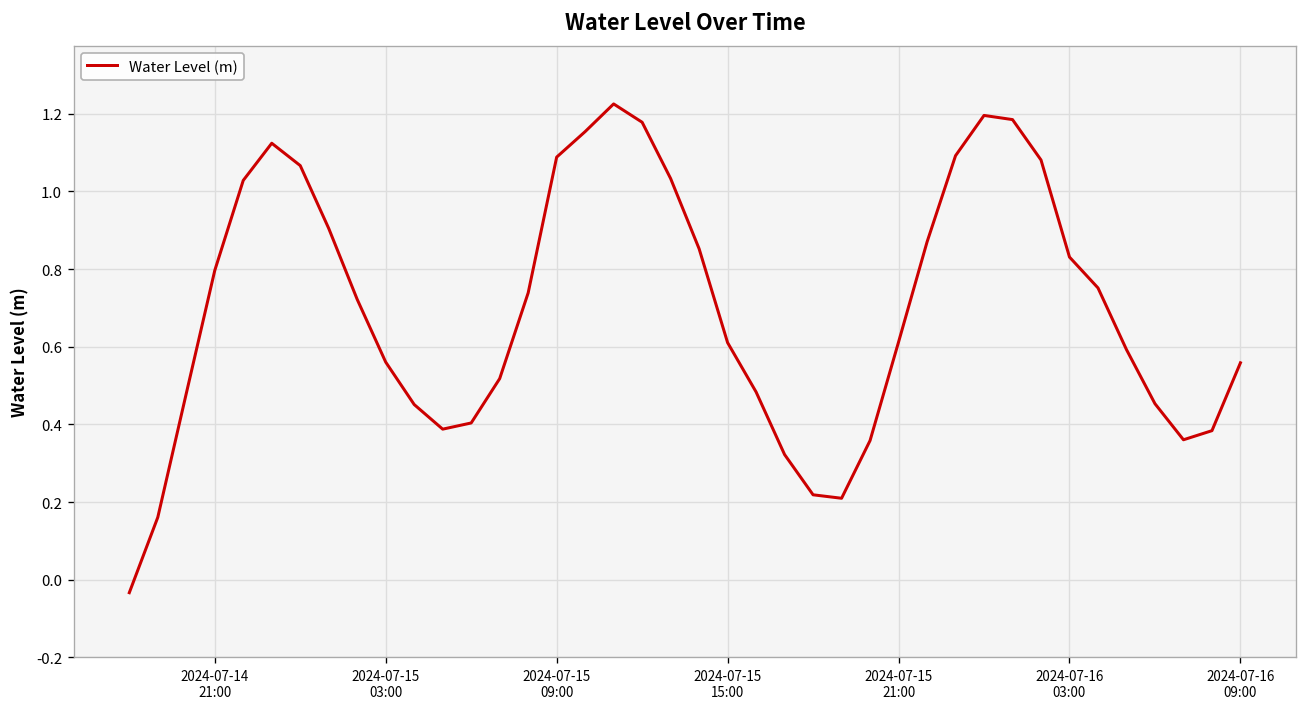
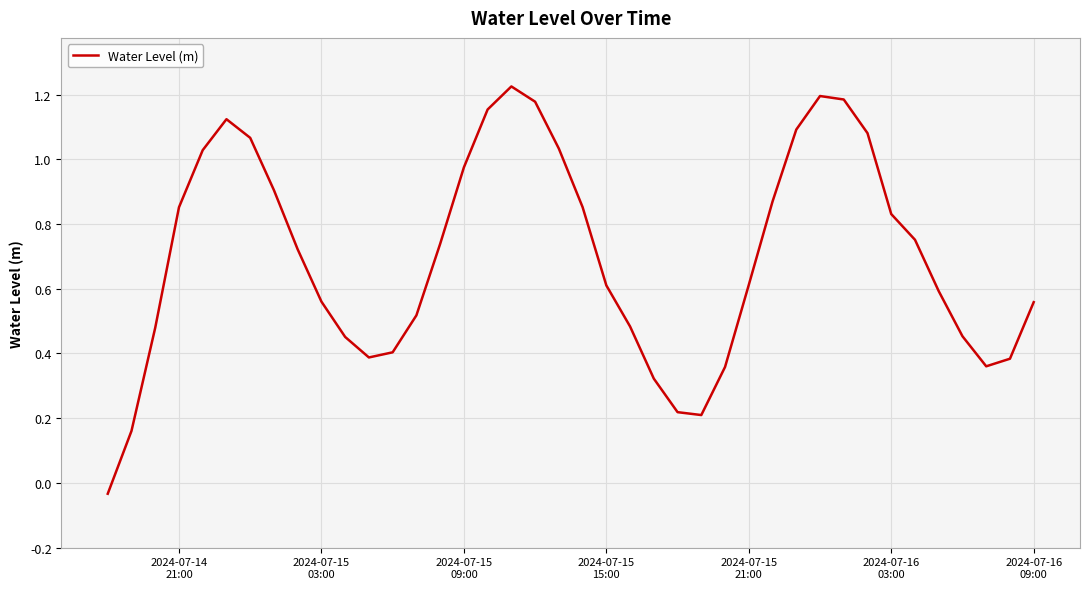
2024-07-14 21:00: 0.80 -> 0.85
2024-07-15 09:00: 1.09 -> 0.97
